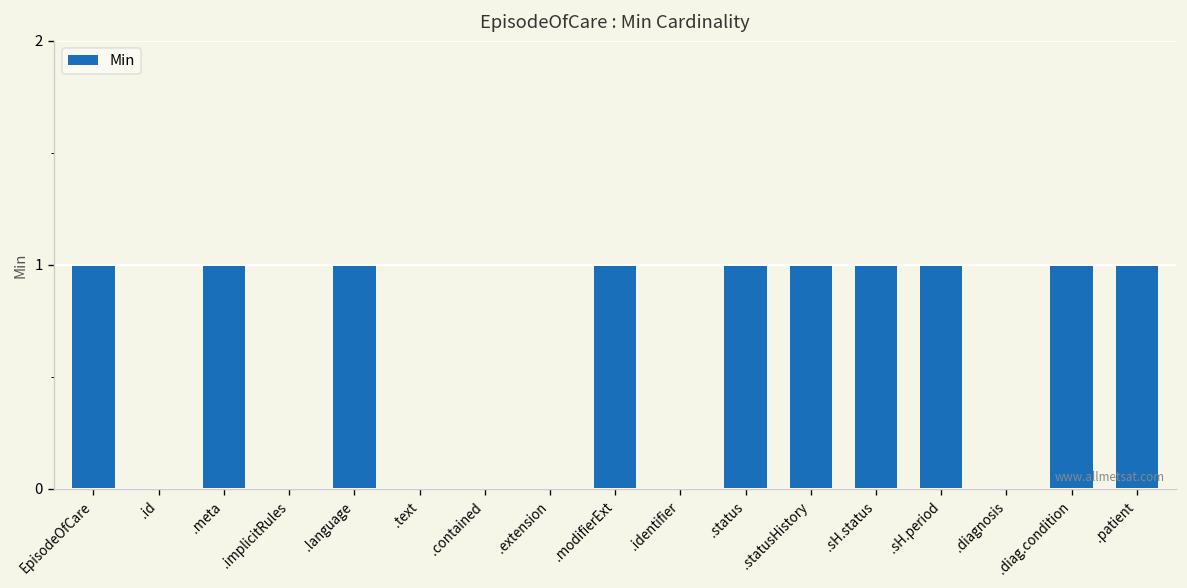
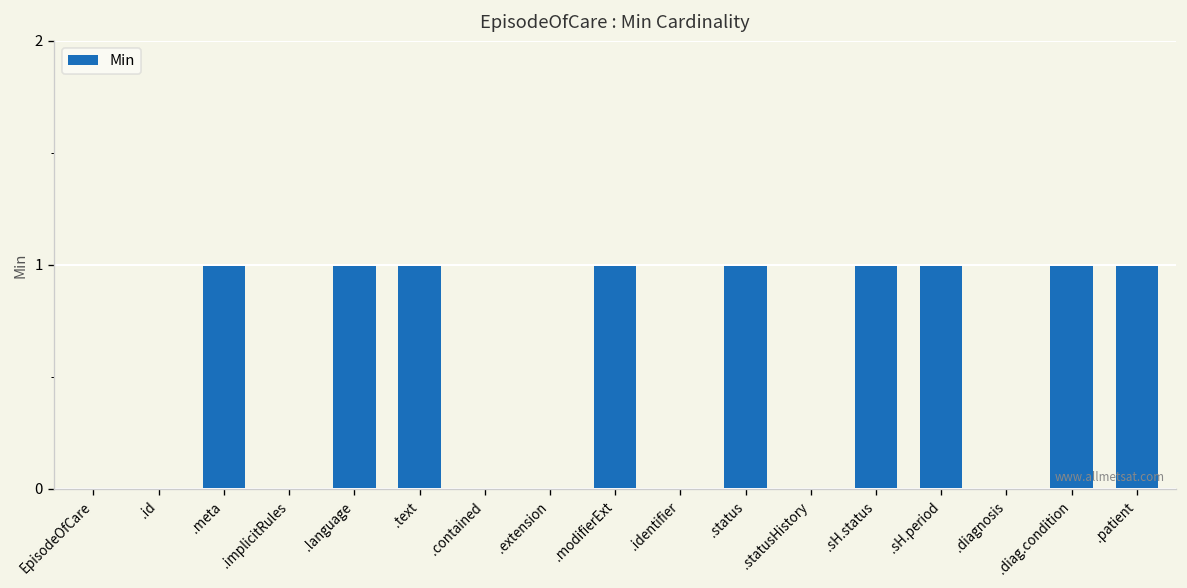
EpisodeOfCare: 1 -> 0
.text: 0 -> 1
.statusHistory: 1 -> 0
